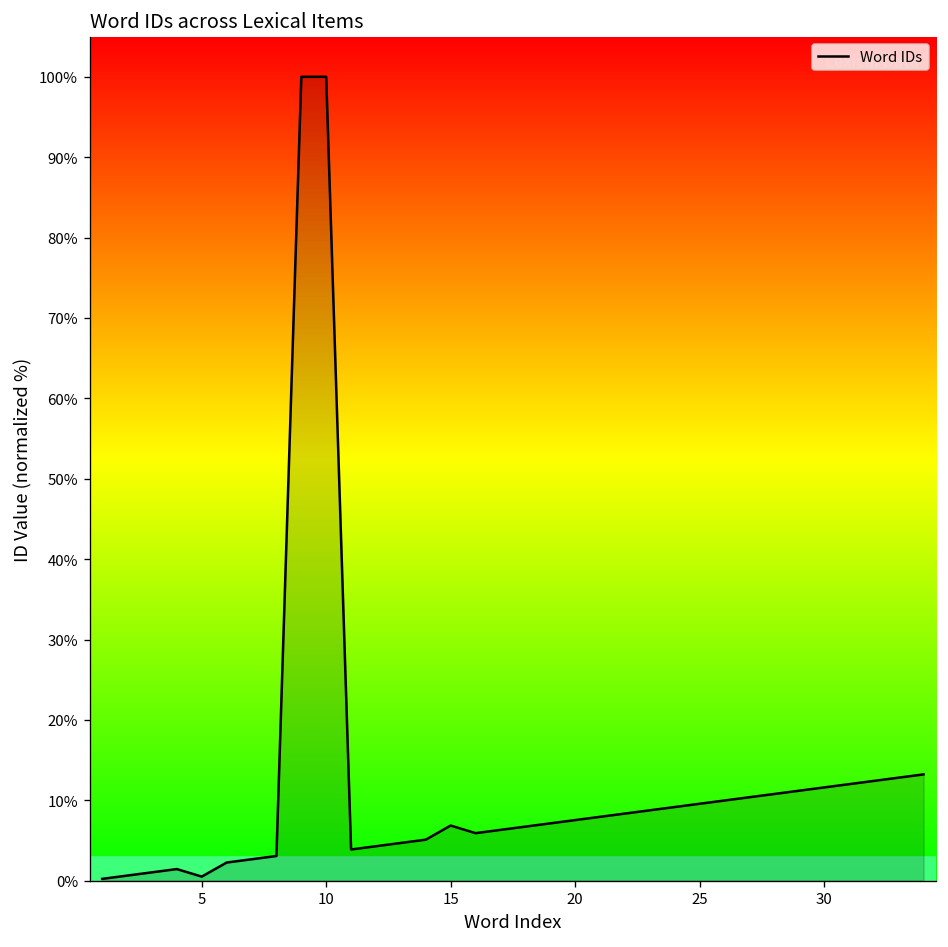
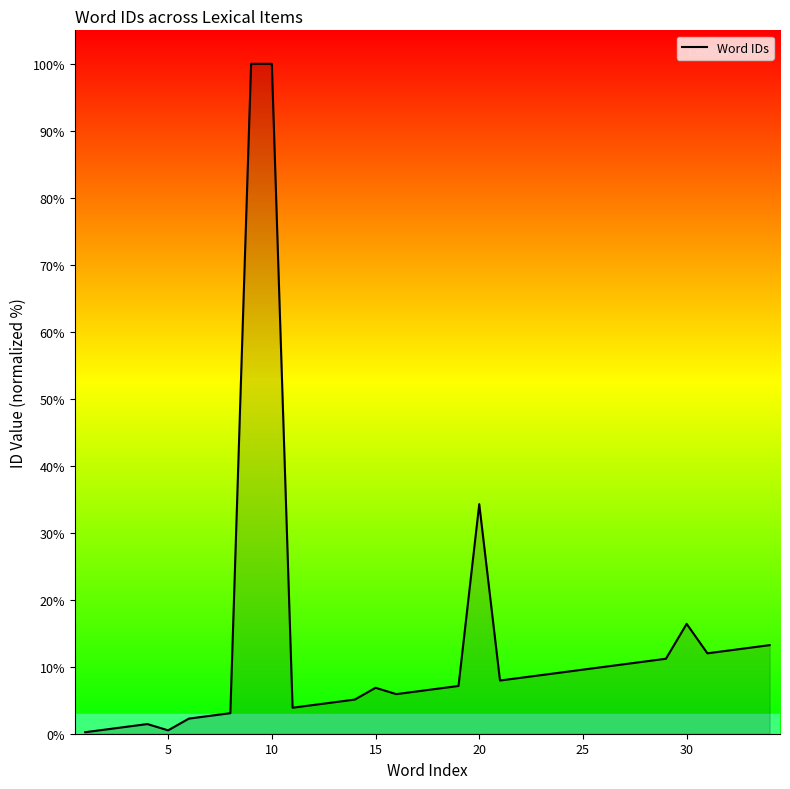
20: 8% -> 34%
30: 12% -> 16%
